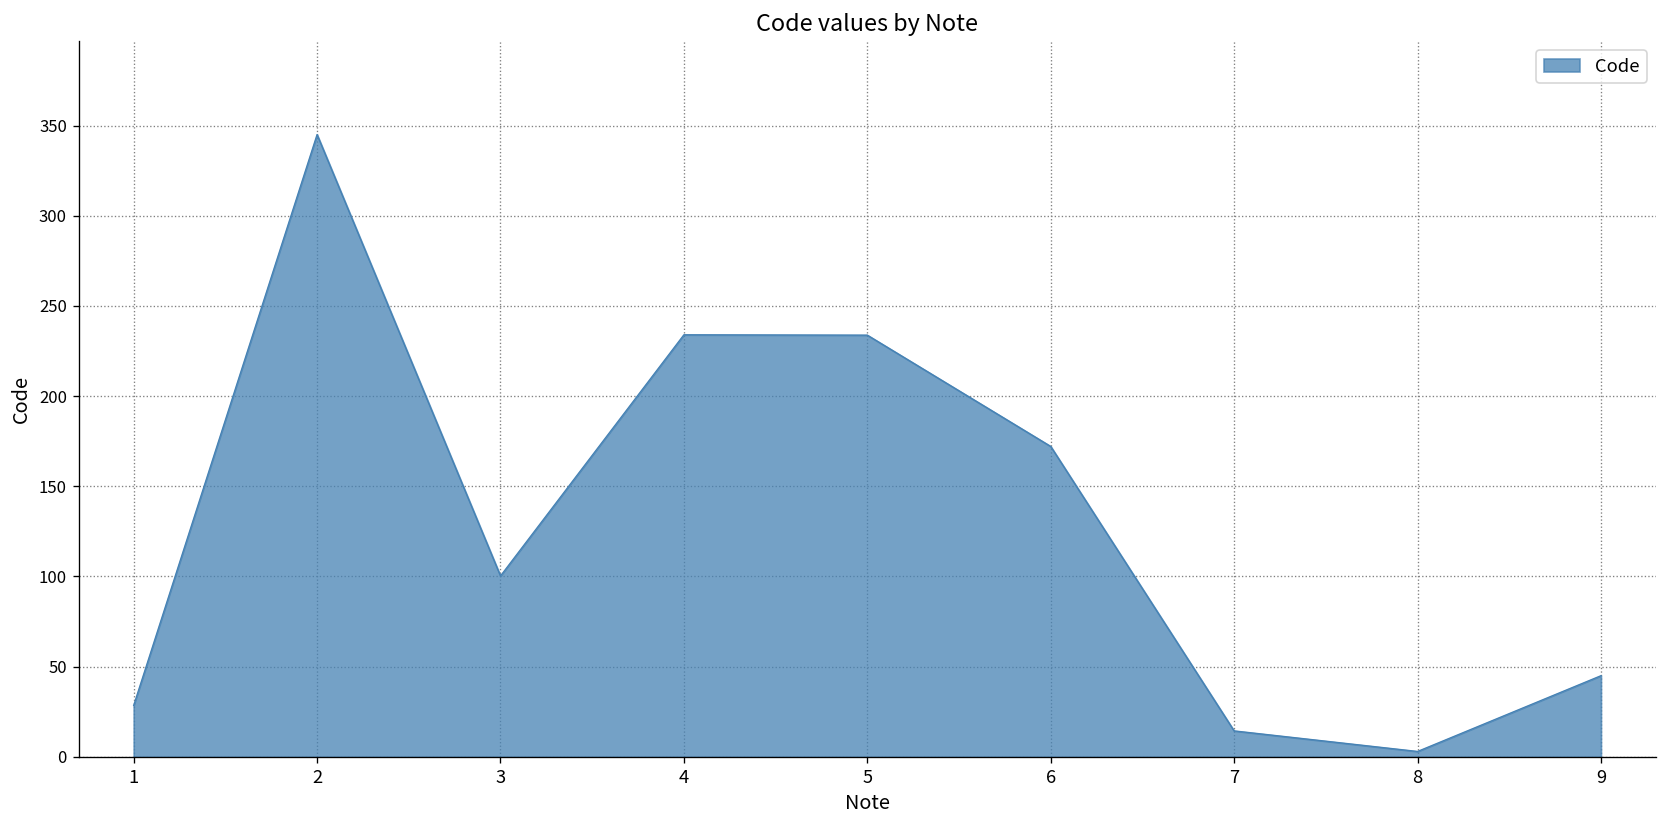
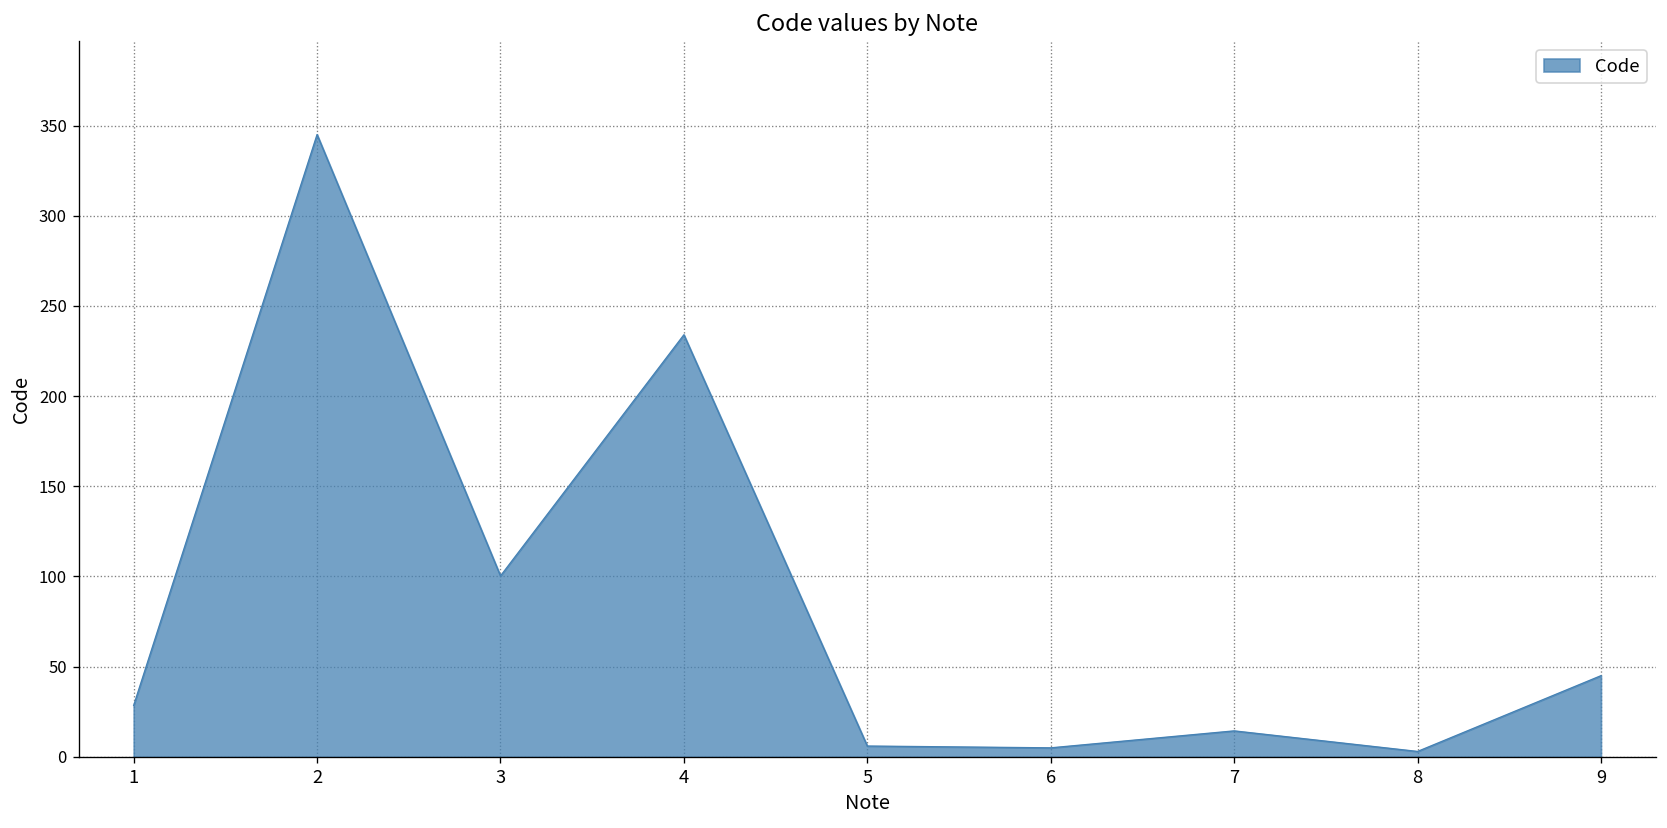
5: 234 -> 6
6: 172 -> 5
